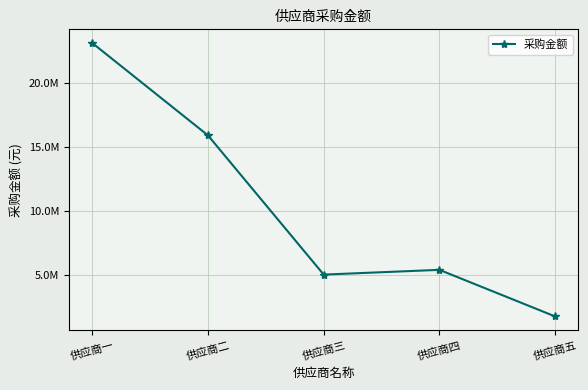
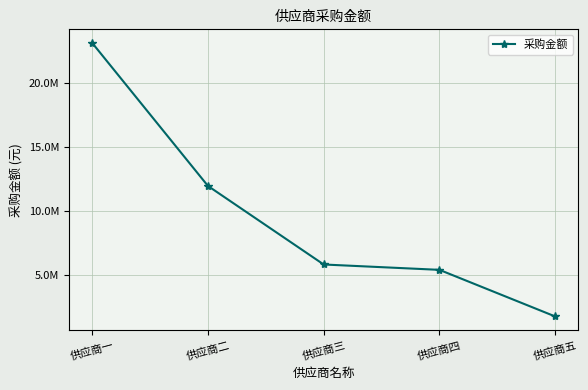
供应商二: 15900000 -> 11900000
供应商三: 5000000 -> 5800000
